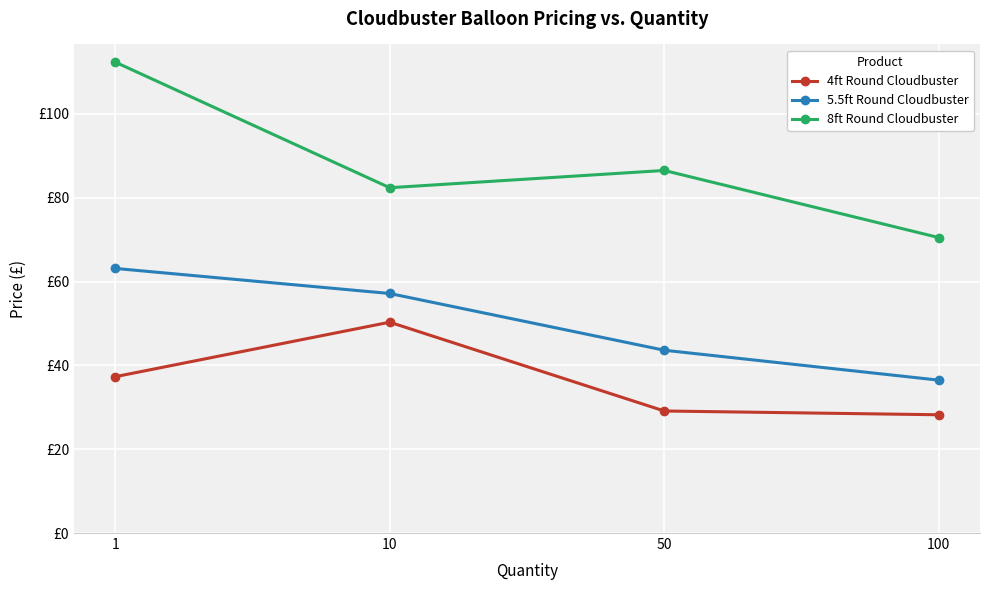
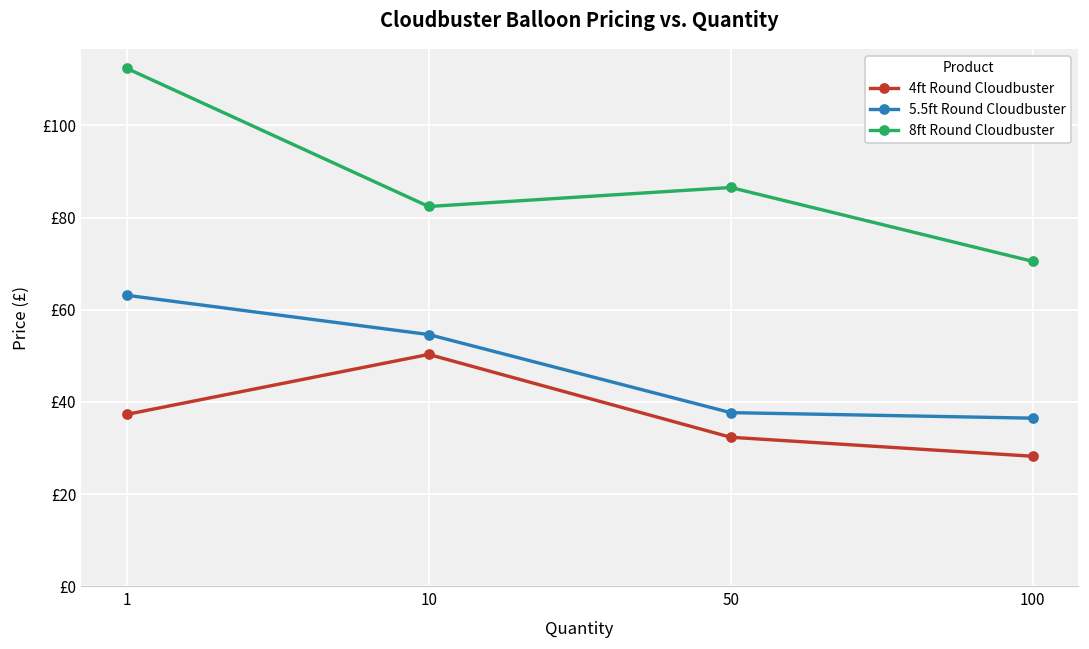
5.5ft Round Cloudbuster, 10: £57 -> £55
4ft Round Cloudbuster, 50: £29 -> £32
5.5ft Round Cloudbuster, 50: £44 -> £38
